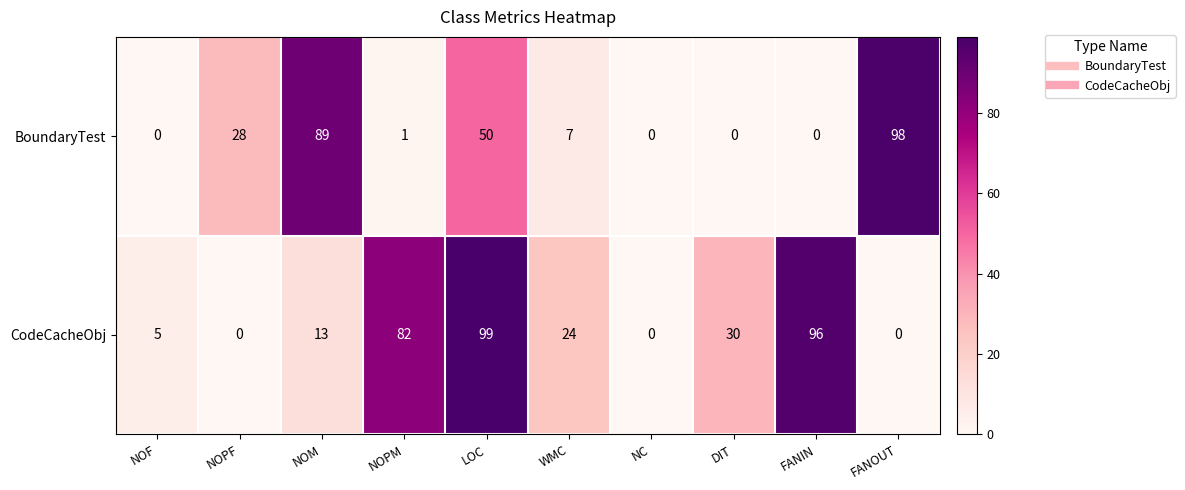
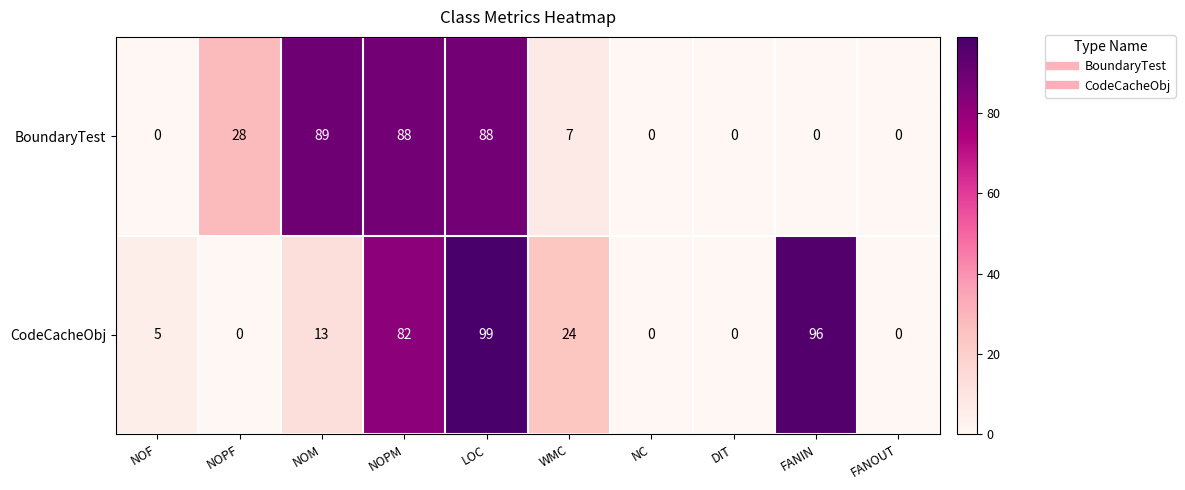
BoundaryTest, NOPM: 1 -> 88
BoundaryTest, LOC: 50 -> 88
BoundaryTest, FANOUT: 98 -> 0
CodeCacheObj, DIT: 30 -> 0
